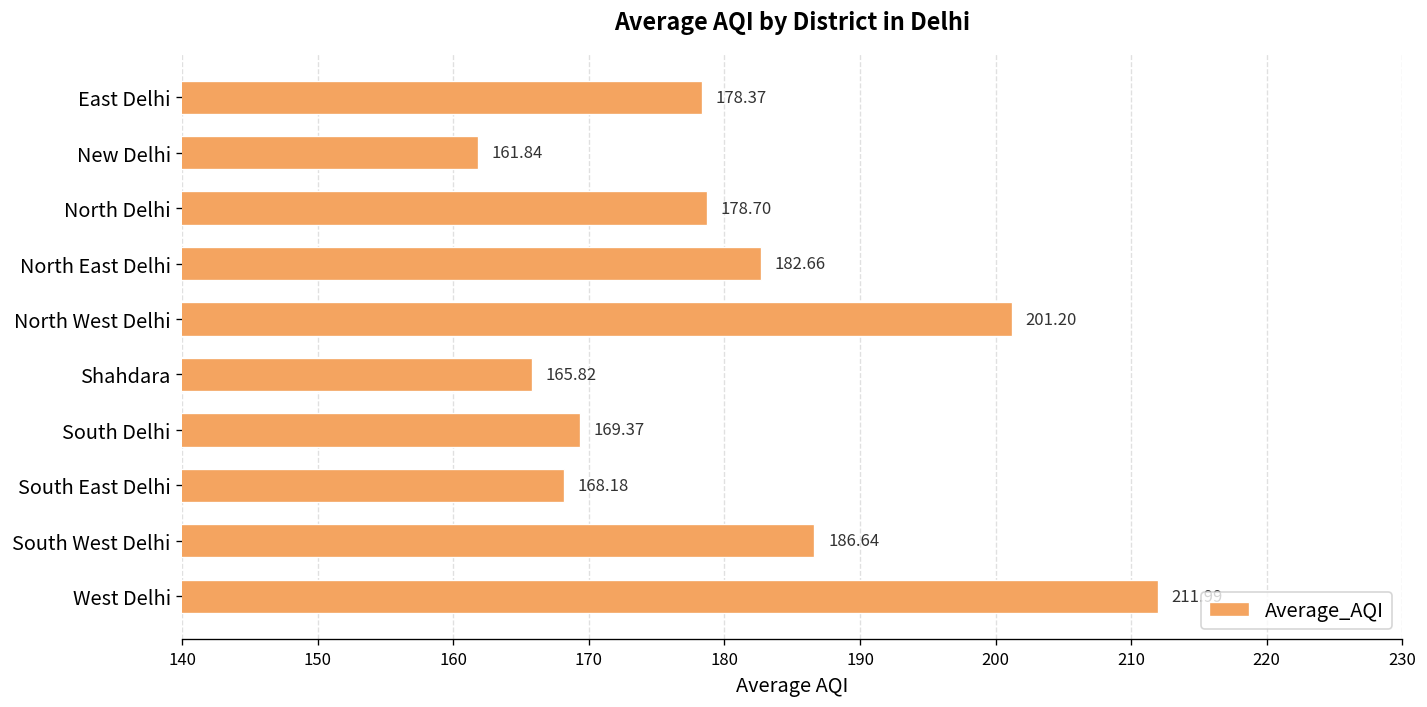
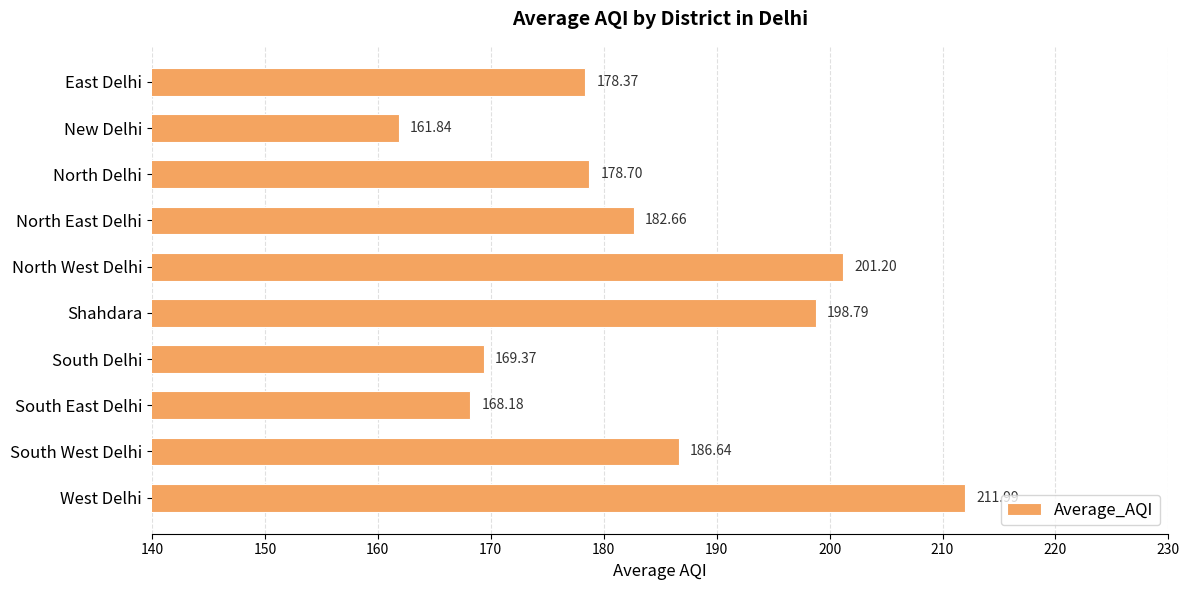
Shahdara: 165.82 -> 198.79
